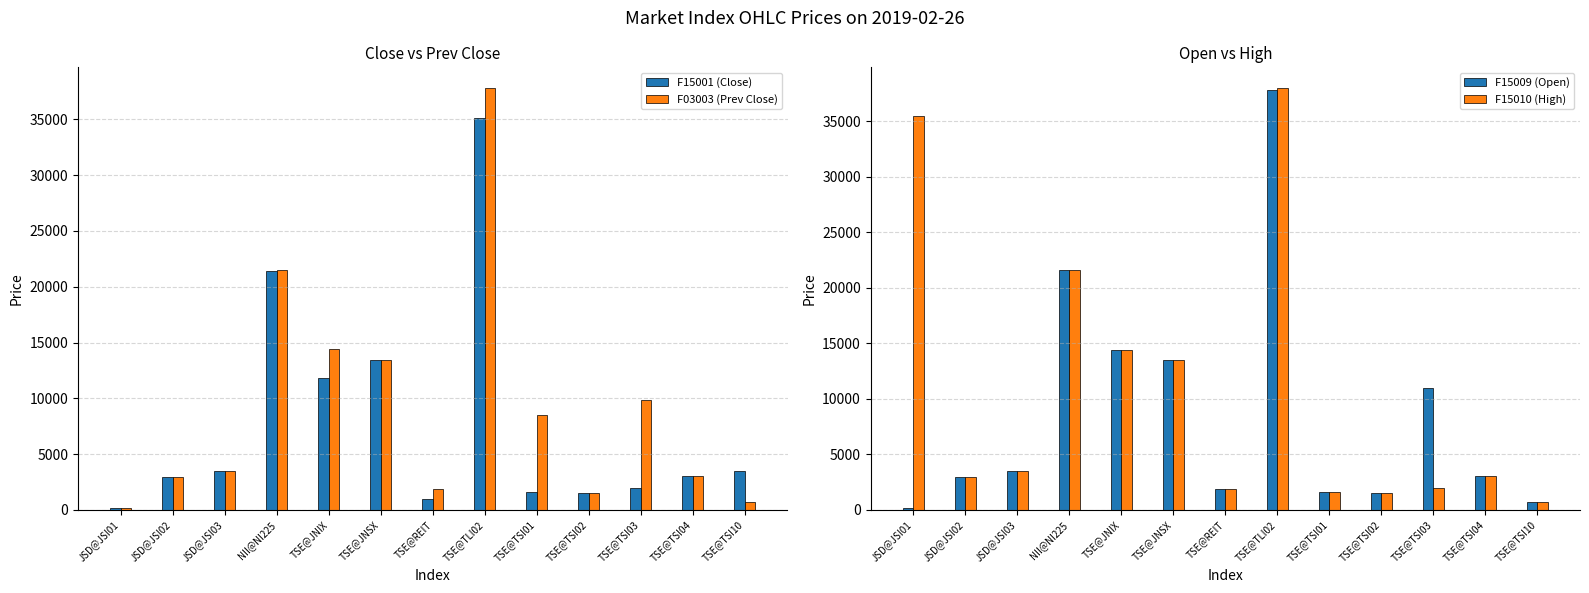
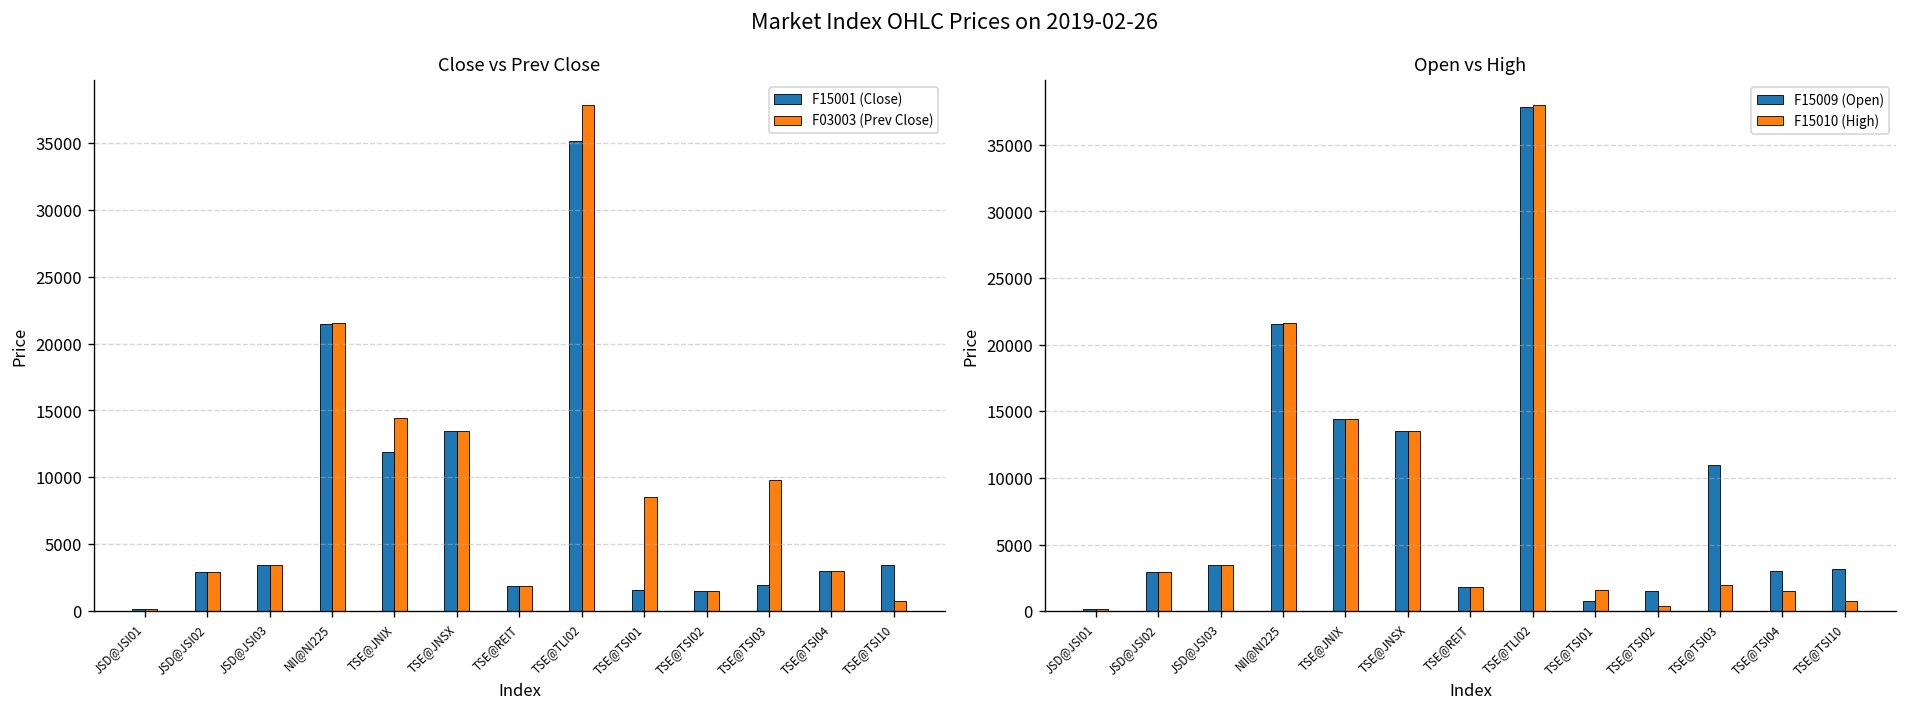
Close vs Prev Close, F15001 (Close), TSE@REIT: 1000 -> 1900
Open vs High, F15010 (High), JSD@JSI01: 35500 -> 200
Open vs High, F15009 (Open), TSE@TSI01: 1600 -> 800
Open vs High, F15010 (High), TSE@TSI02: 1500 -> 400
Open vs High, F15010 (High), TSE@TSI04: 3000 -> 1500
Open vs High, F15009 (Open), TSE@TSI10: 700 -> 3100
